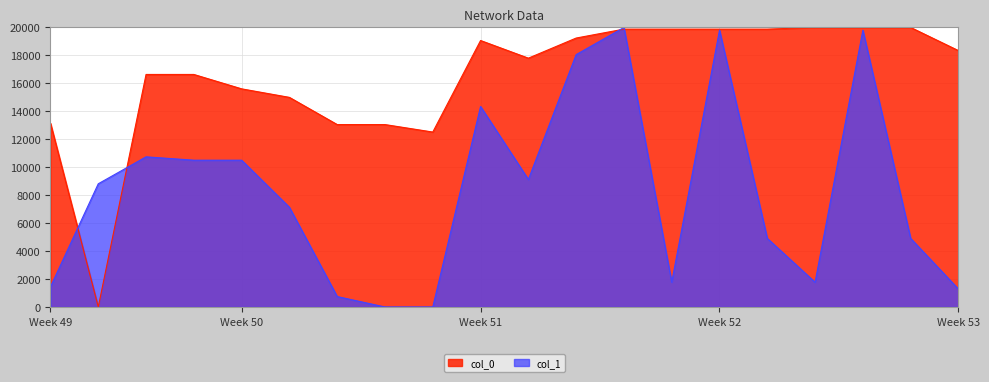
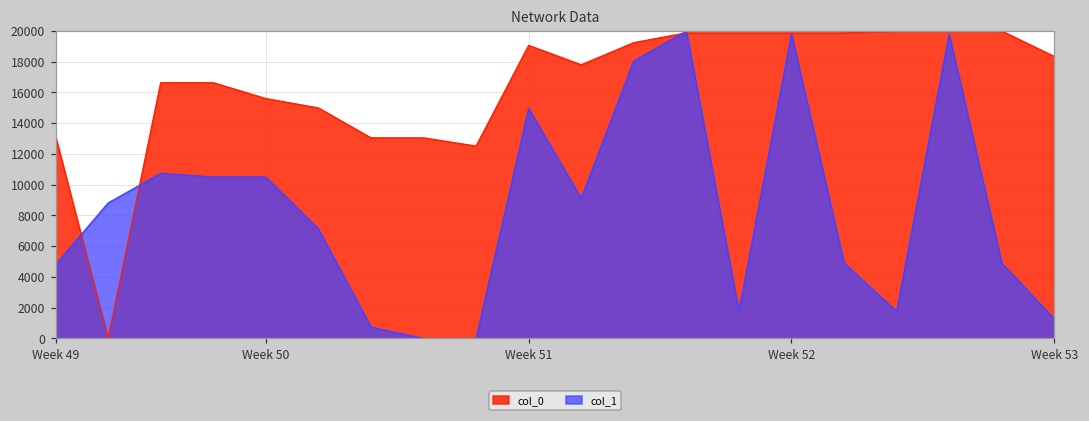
col_1, Week 49: 1400 -> 4800
col_1, Week 51: 14300 -> 15000
